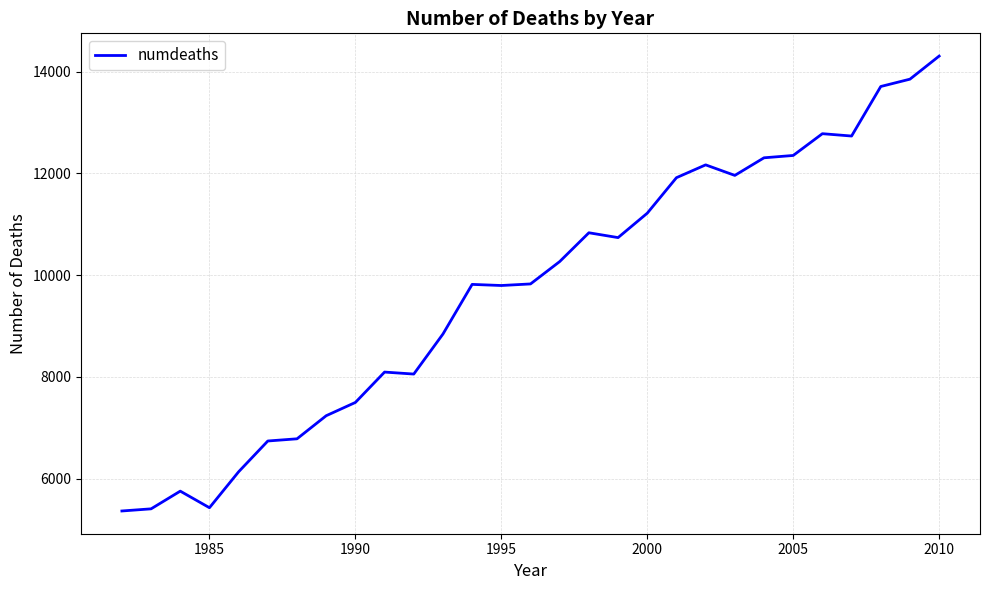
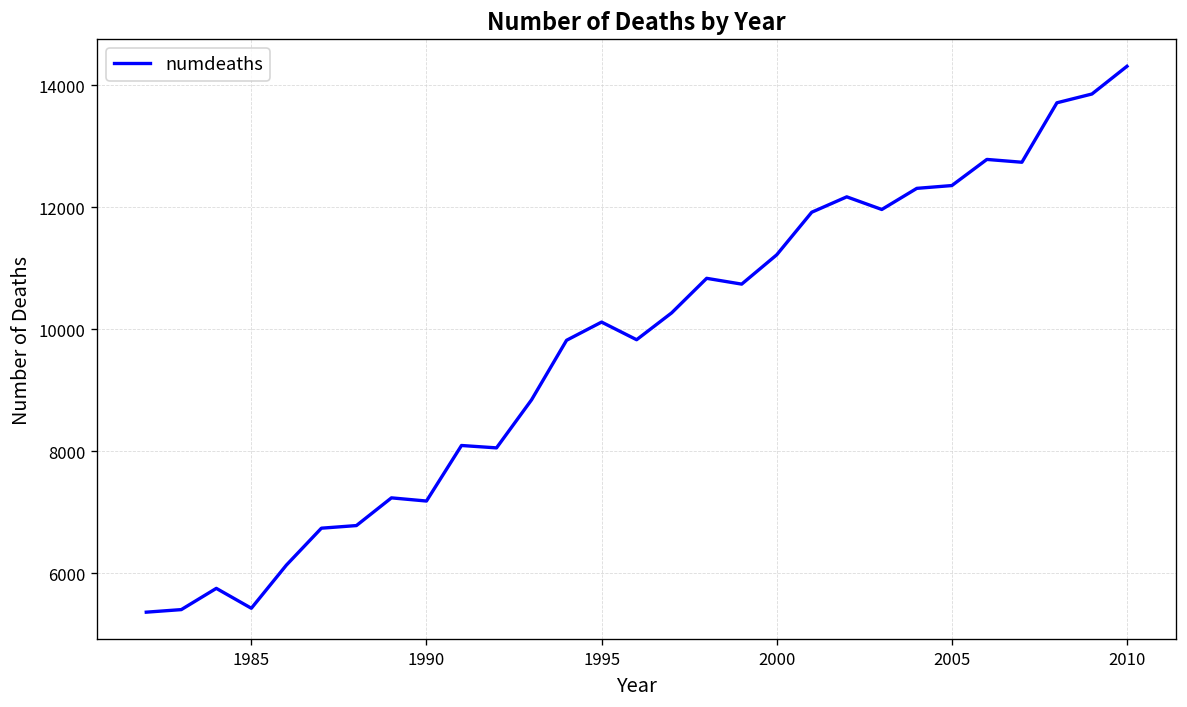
1990: 7500 -> 7200
1995: 9800 -> 10100
